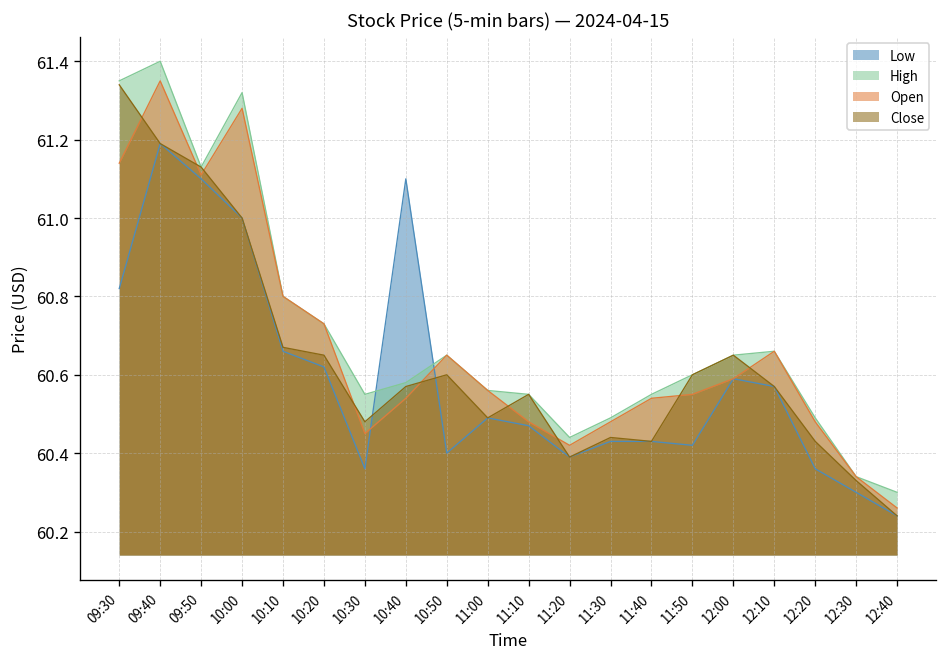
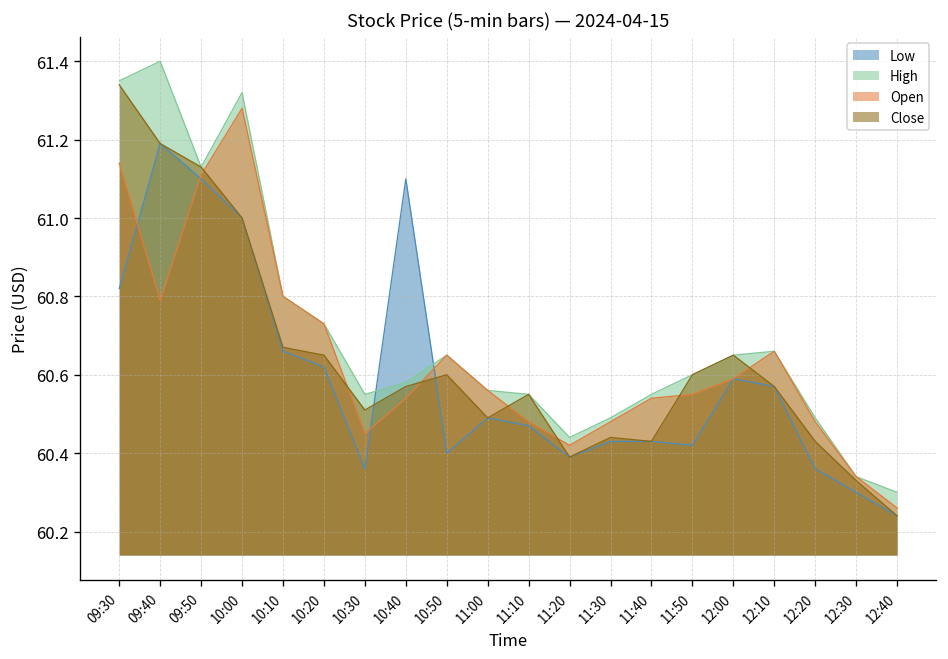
Open, 09:40: 61.35 -> 60.79
Close, 10:30: 60.48 -> 60.51
